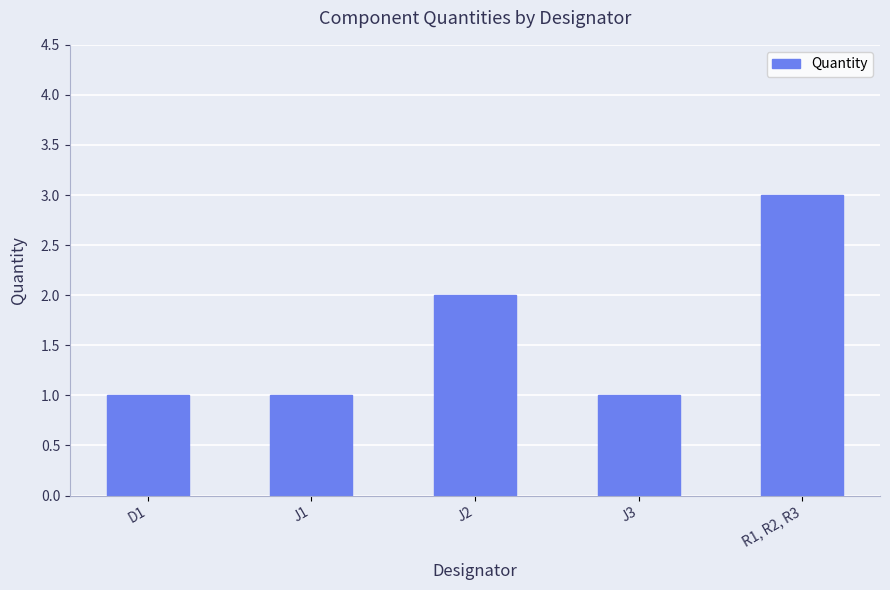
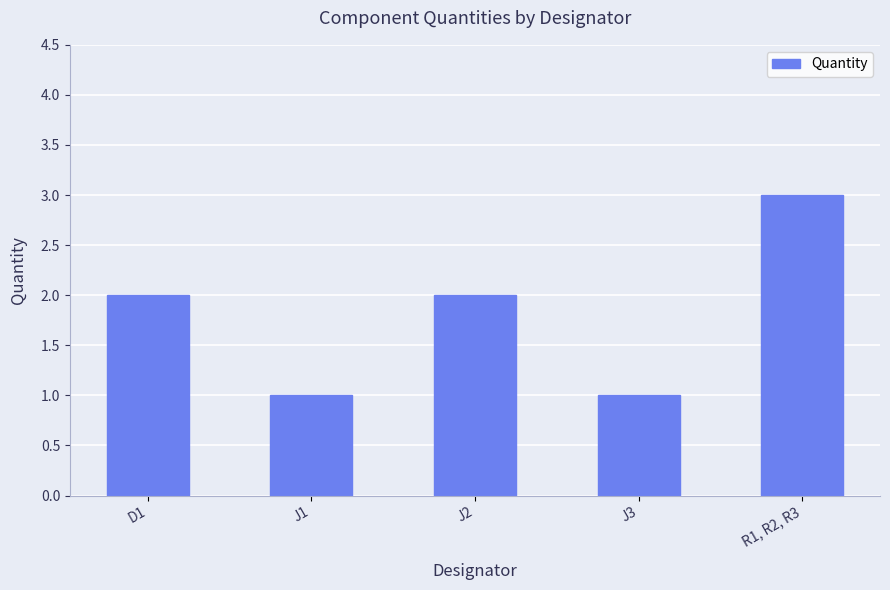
D1: 1 -> 2
